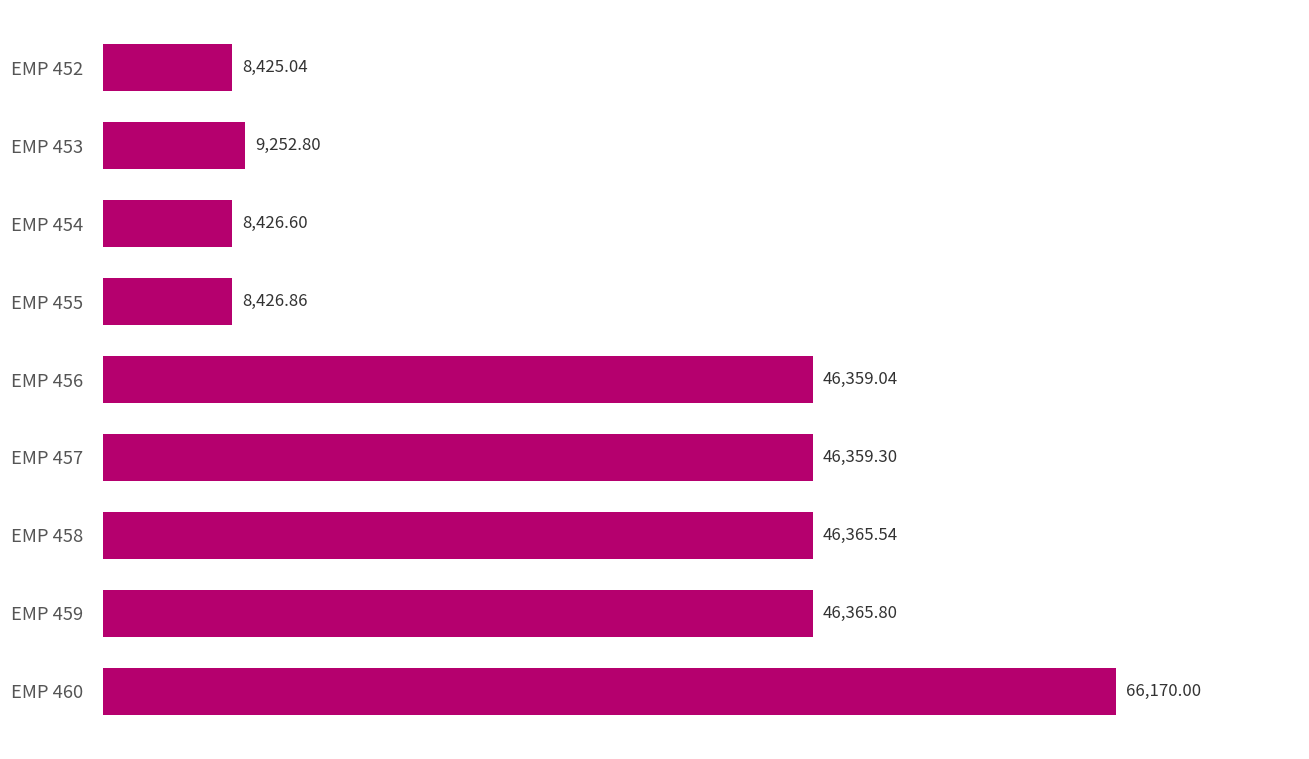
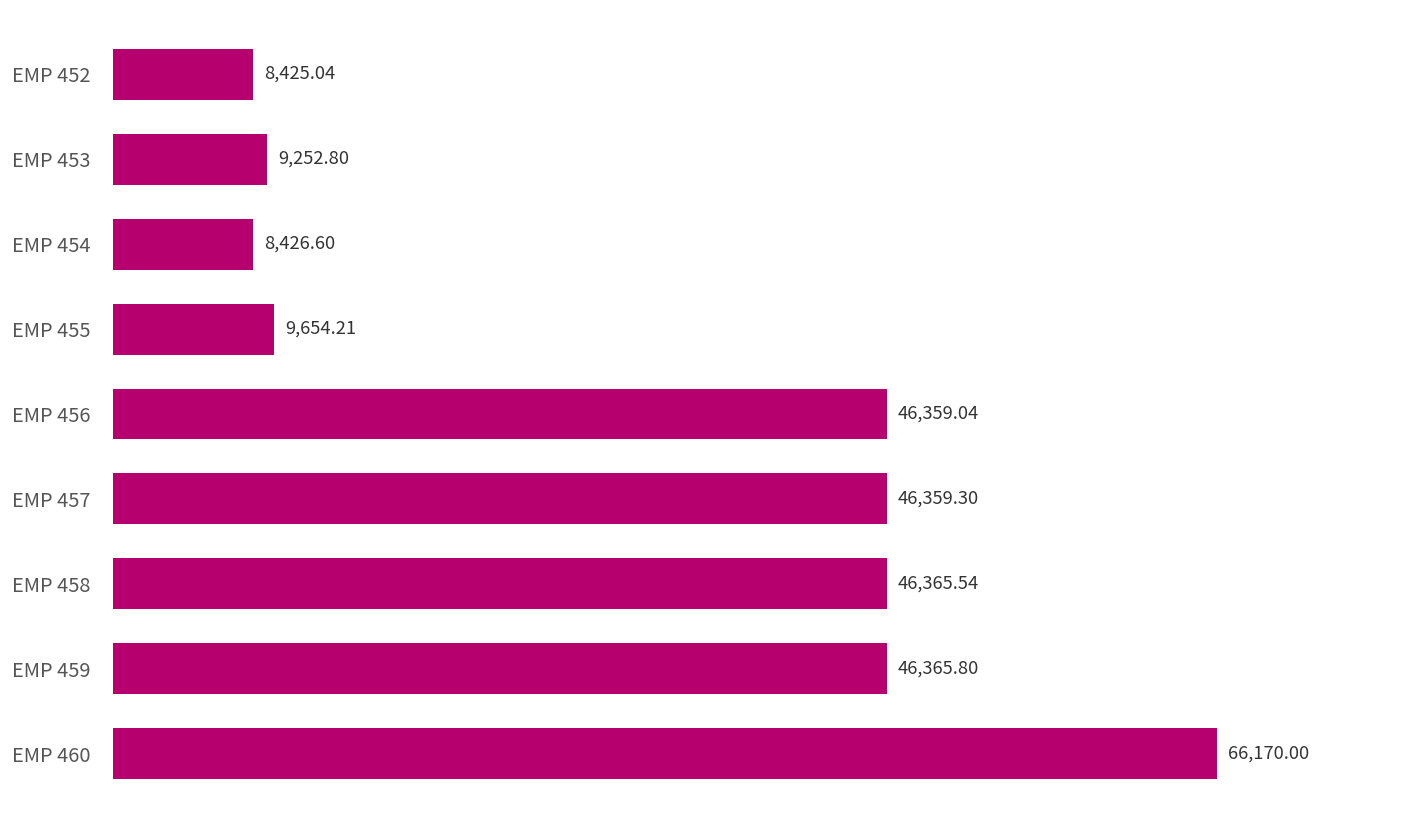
EMP 455: 8,426.86 -> 9,654.21
